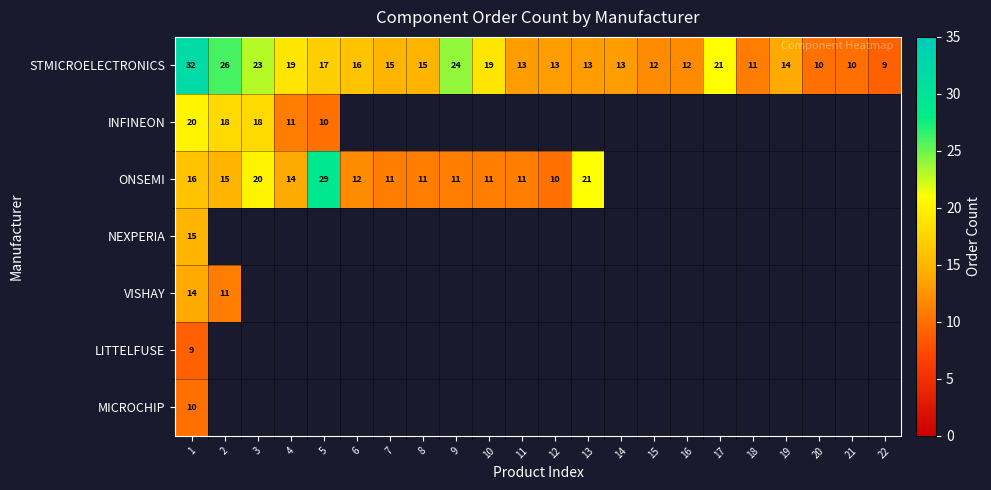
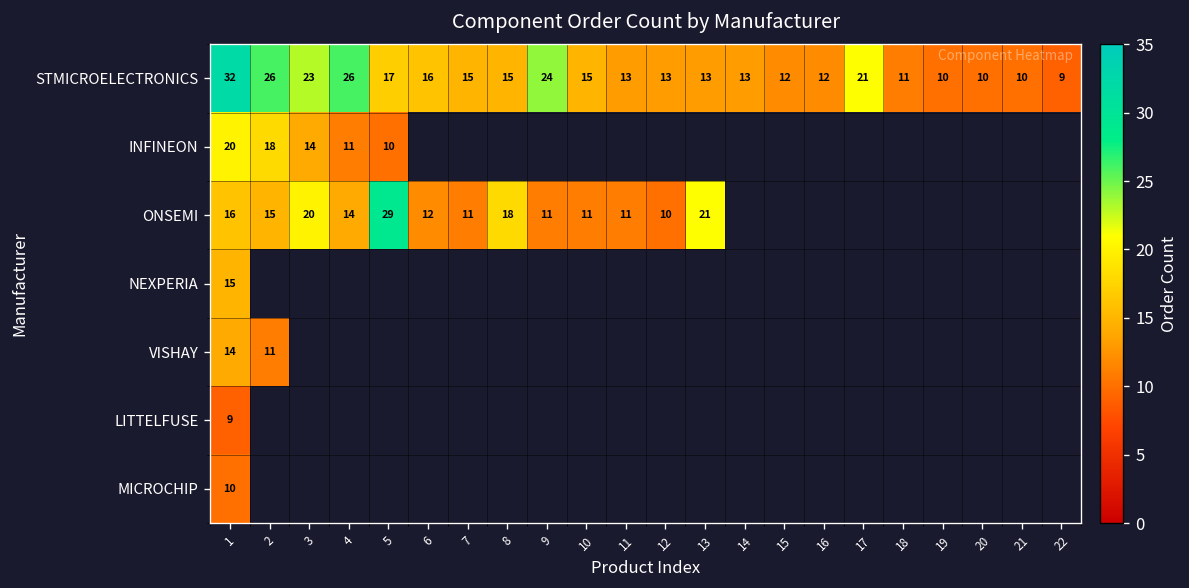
STMICROELECTRONICS, 4: 19 -> 26
STMICROELECTRONICS, 10: 19 -> 15
STMICROELECTRONICS, 19: 14 -> 10
INFINEON, 3: 18 -> 14
ONSEMI, 8: 11 -> 18
